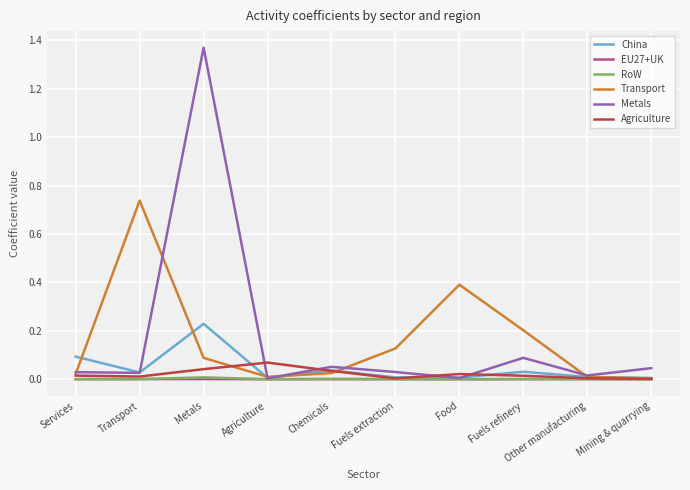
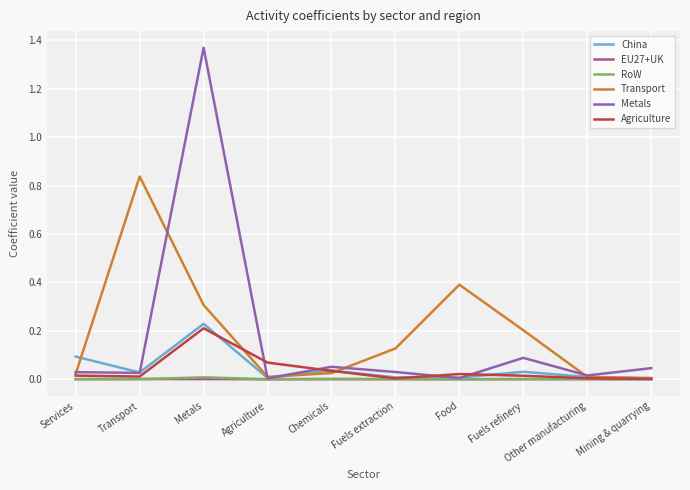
Transport, Transport: 0.74 -> 0.84
Transport, Metals: 0.09 -> 0.31
Agriculture, Metals: 0.04 -> 0.21
